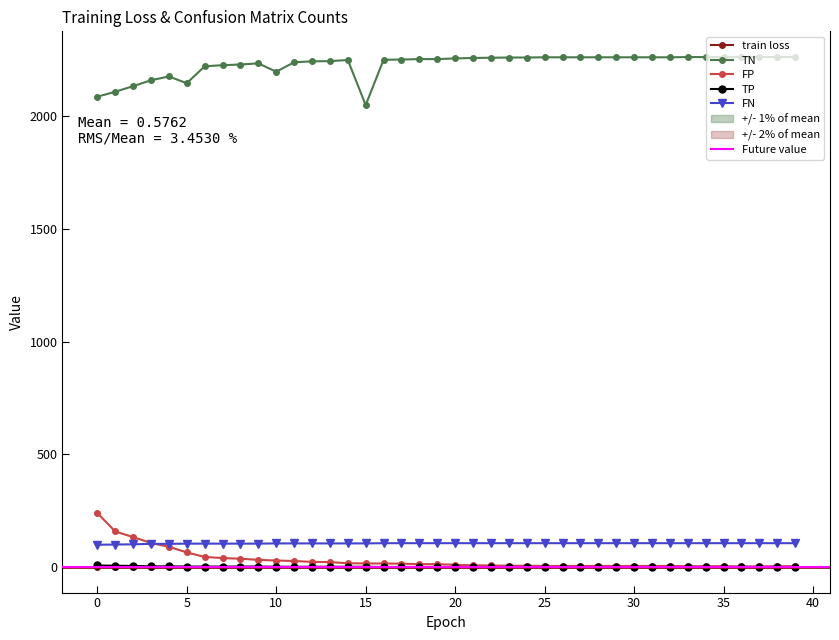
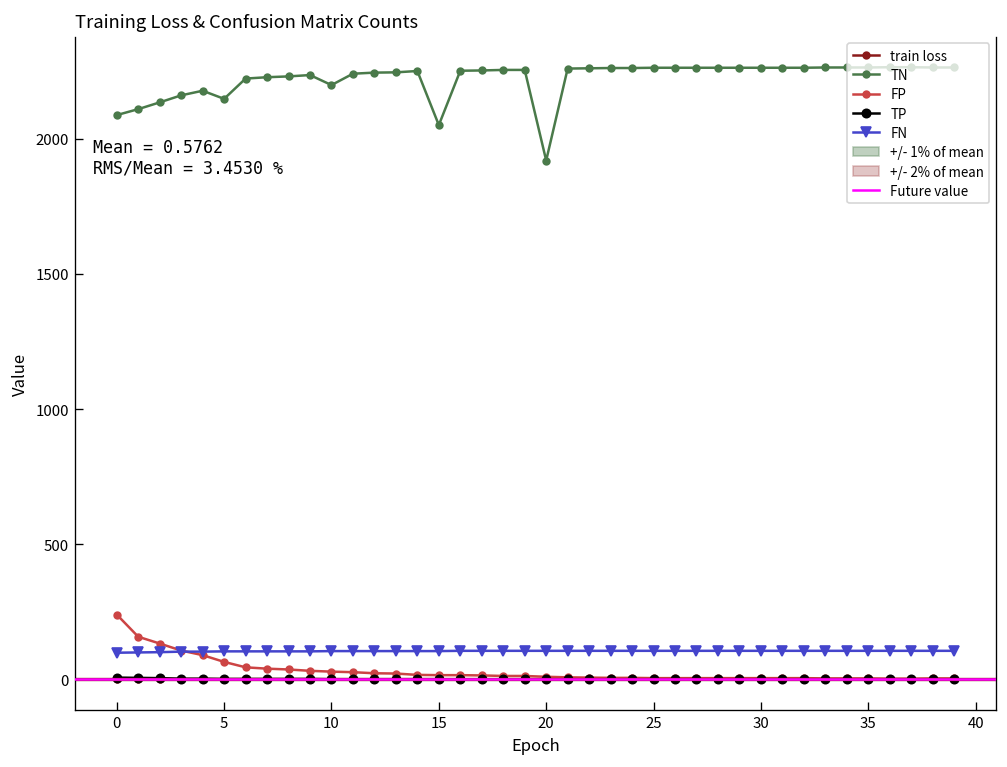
TN, 20: 2260 -> 1920
